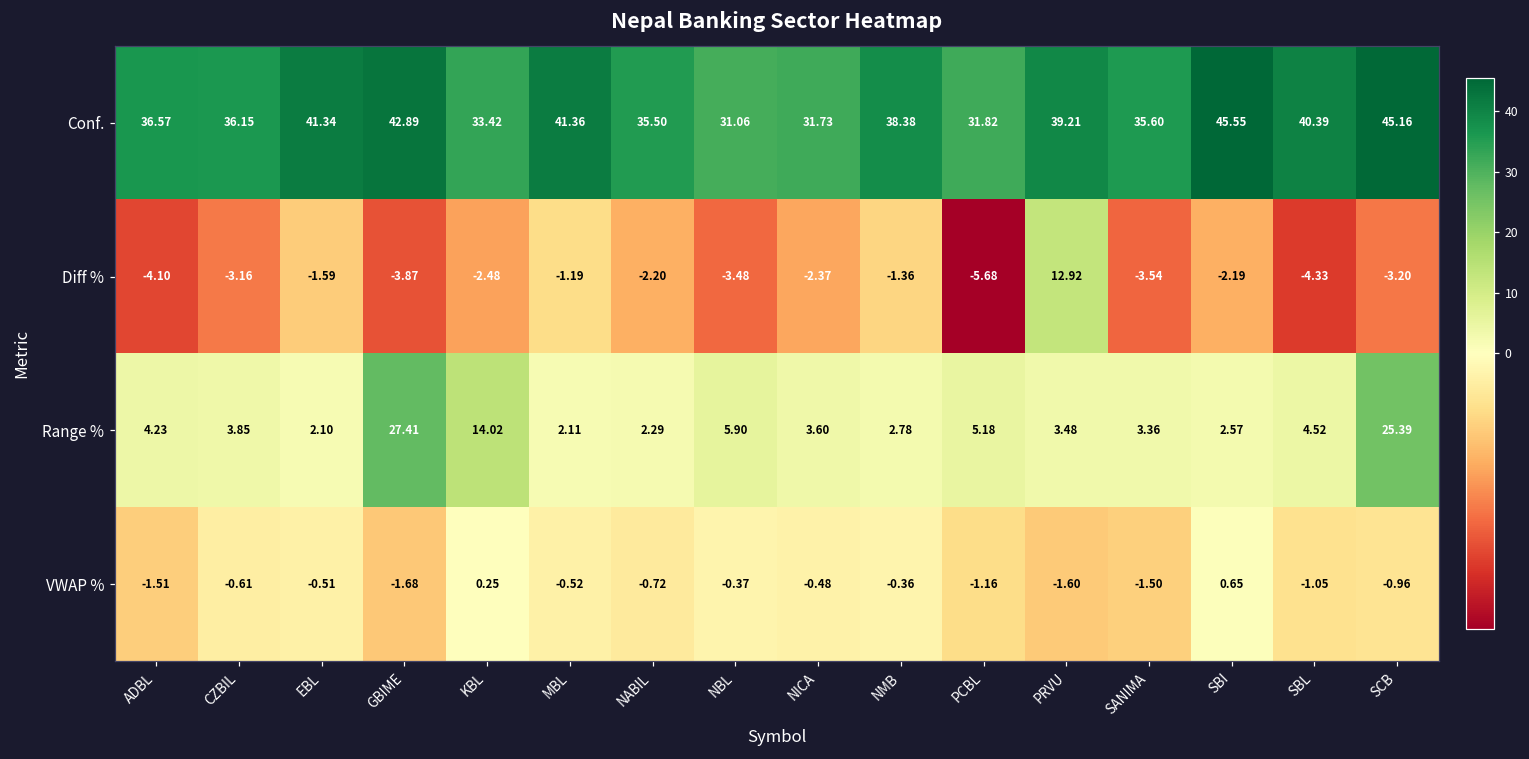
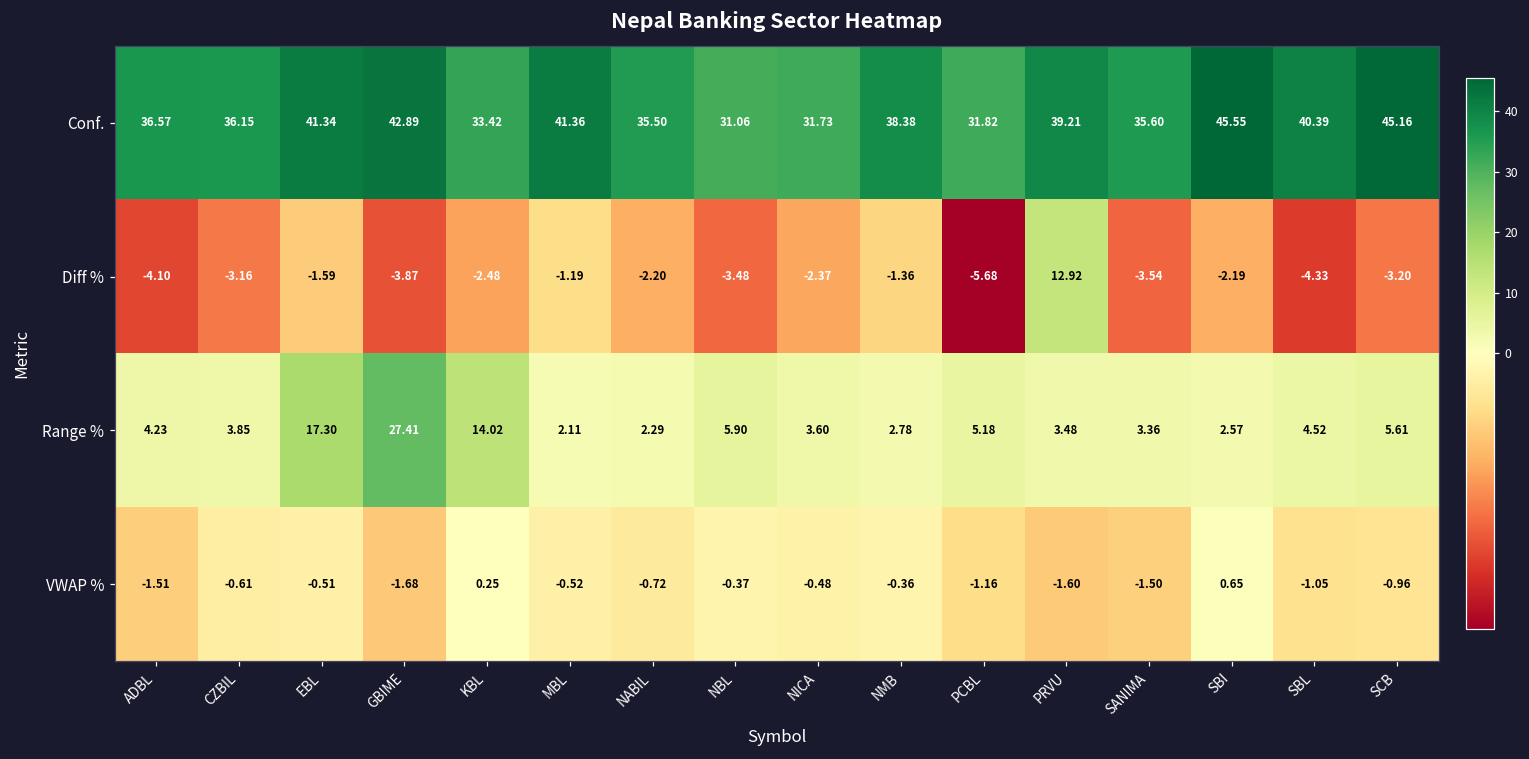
Range %, EBL: 2.10 -> 17.30
Range %, SCB: 25.39 -> 5.61
